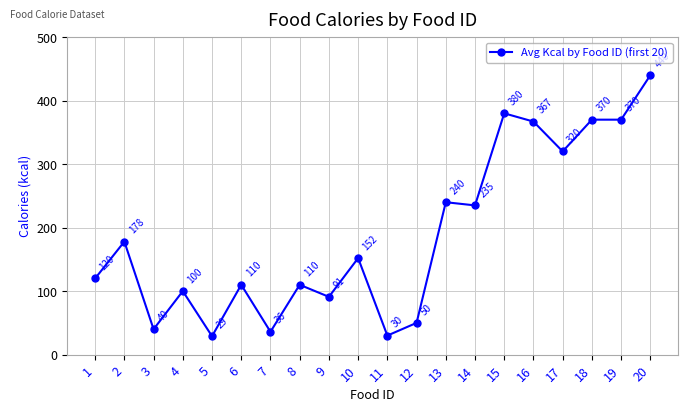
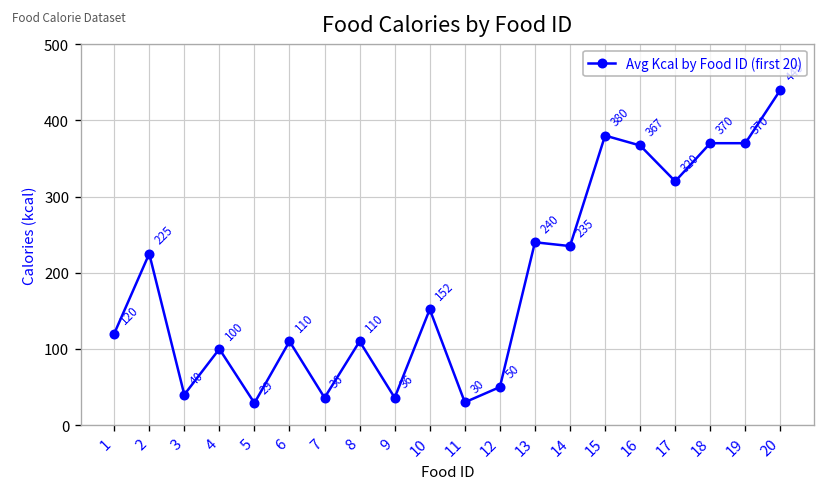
2: 178 -> 225
9: 91 -> 36
